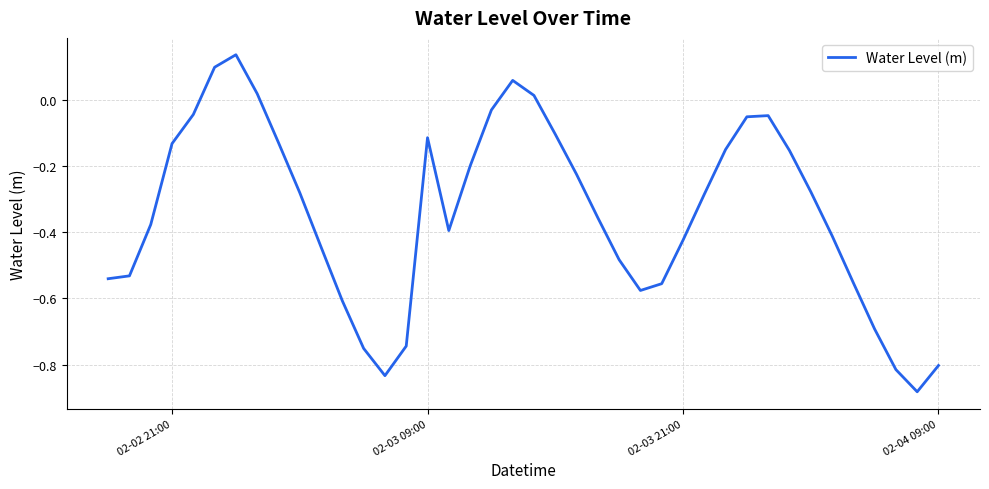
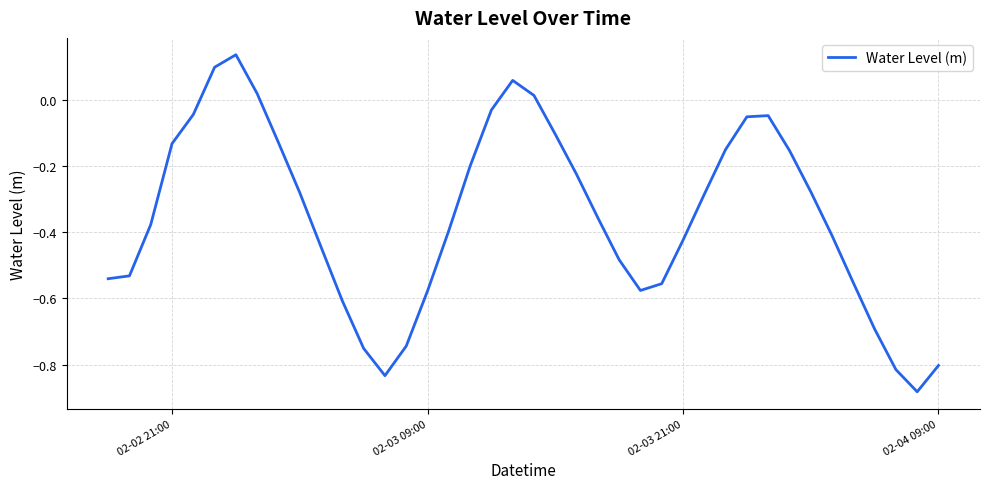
02-03 09:00: -0.11 -> -0.58
